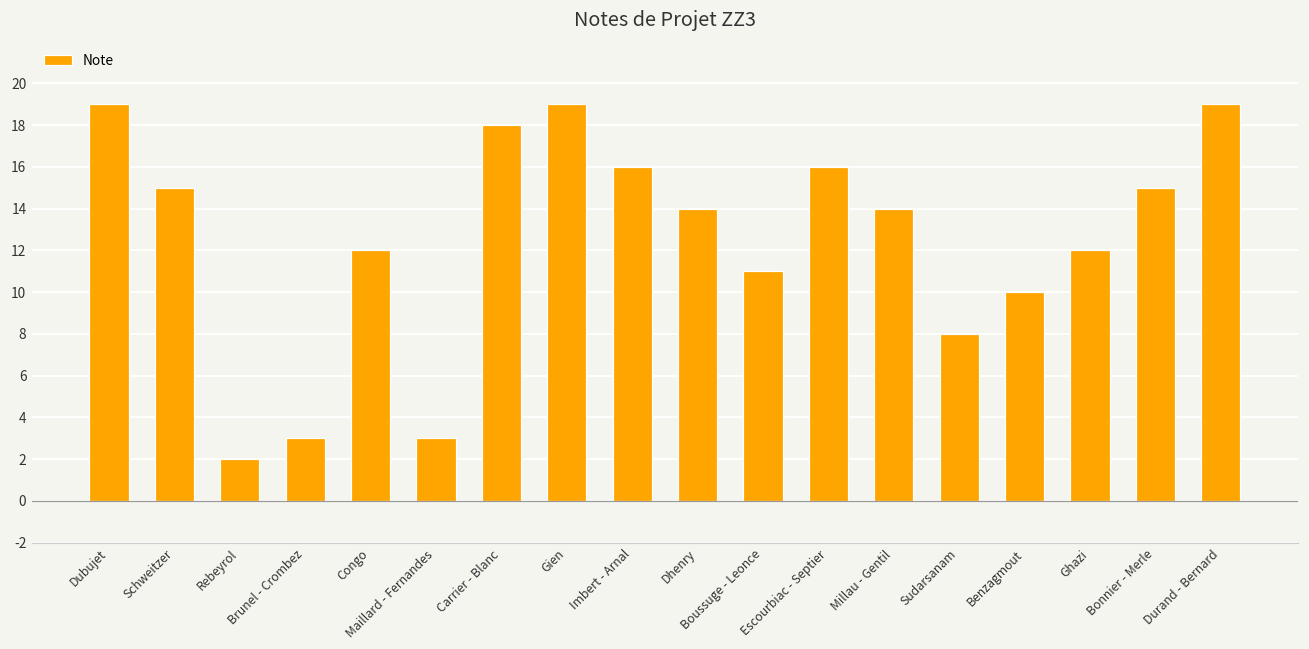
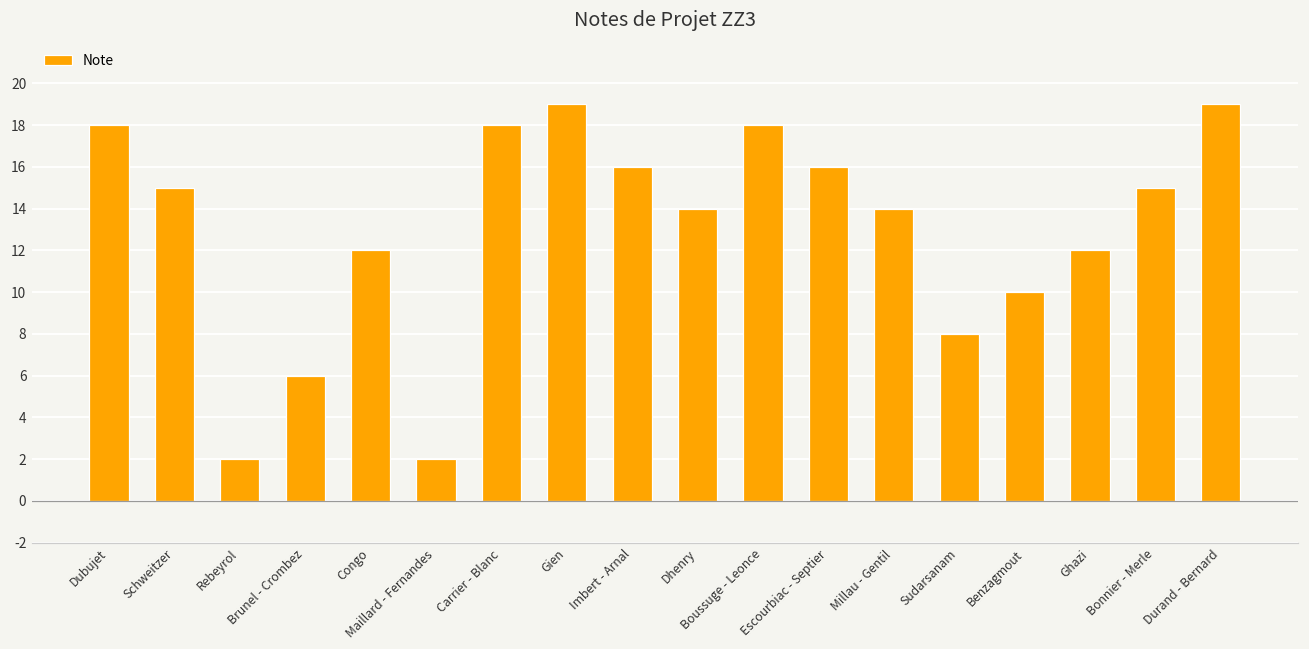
Dubujet: 19 -> 18
Brunel - Crombez: 3 -> 6
Maillard - Fernandes: 3 -> 2
Boussuge - Leonce: 11 -> 18
